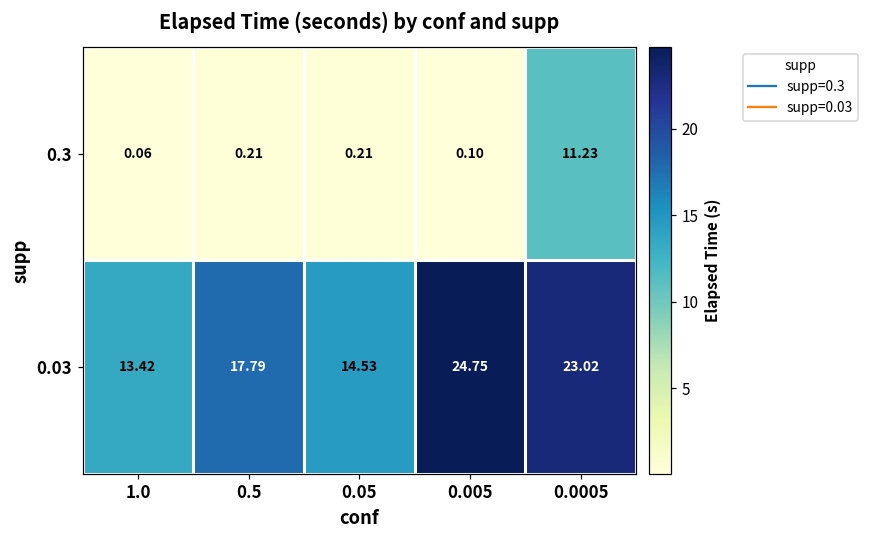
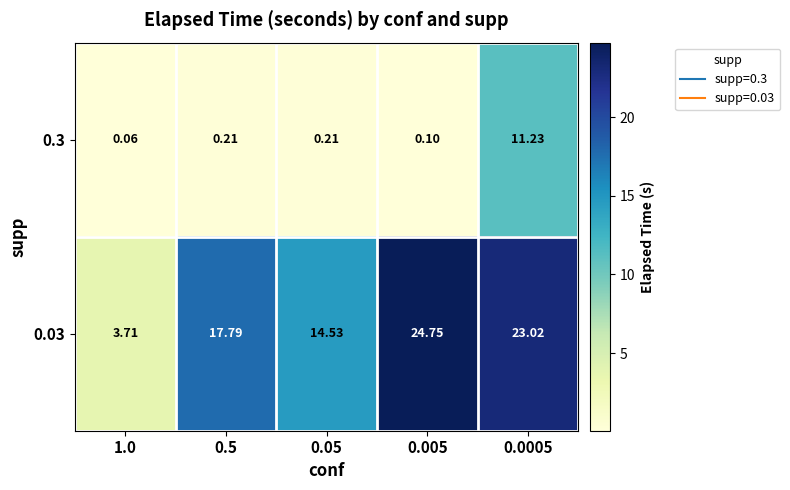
0.03, 1.0: 13.42 -> 3.71
